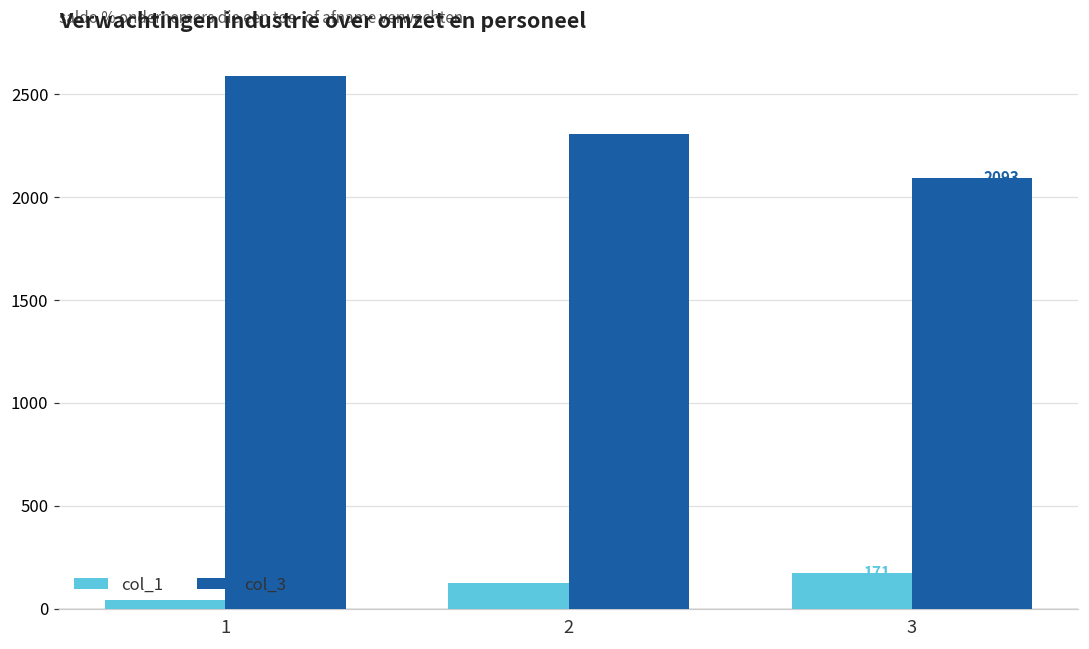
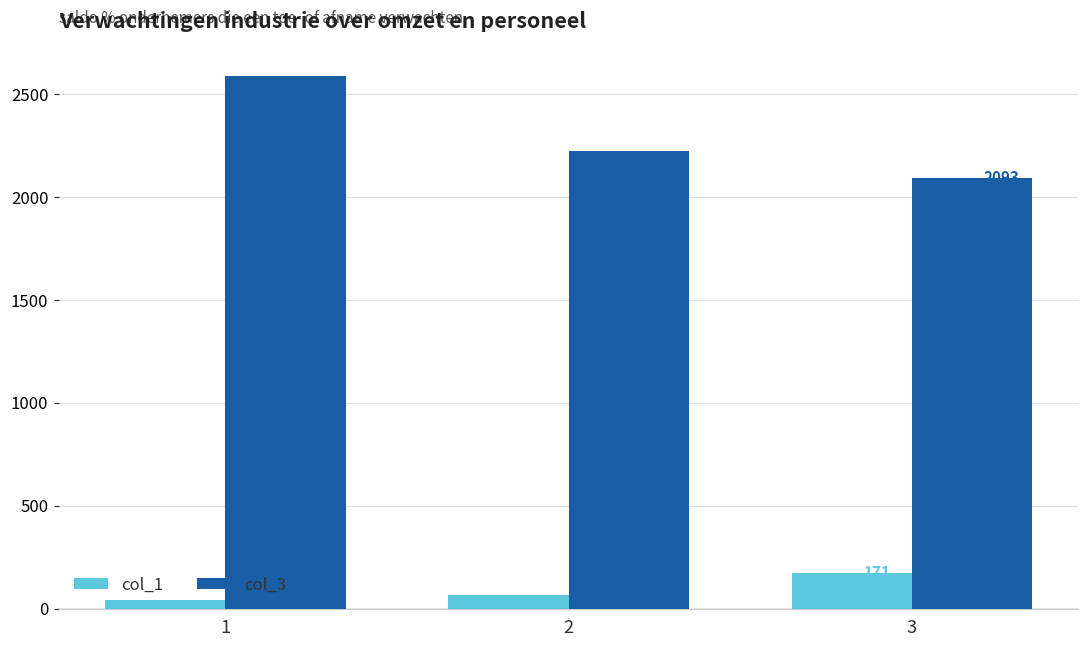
col_1, 2: 130 -> 70
col_3, 2: 2310 -> 2230
